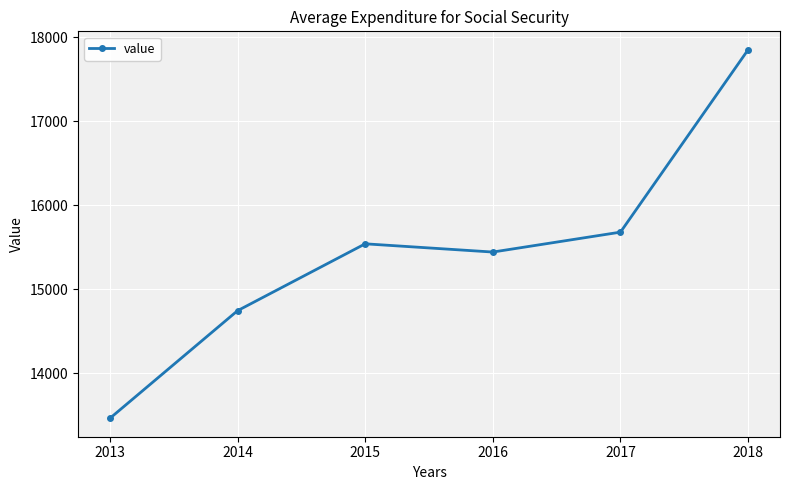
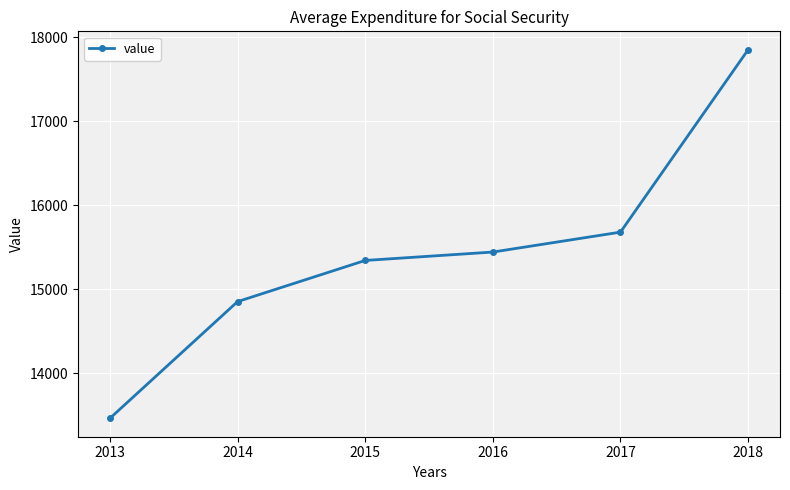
2014: 14700 -> 14900
2015: 15500 -> 15300
